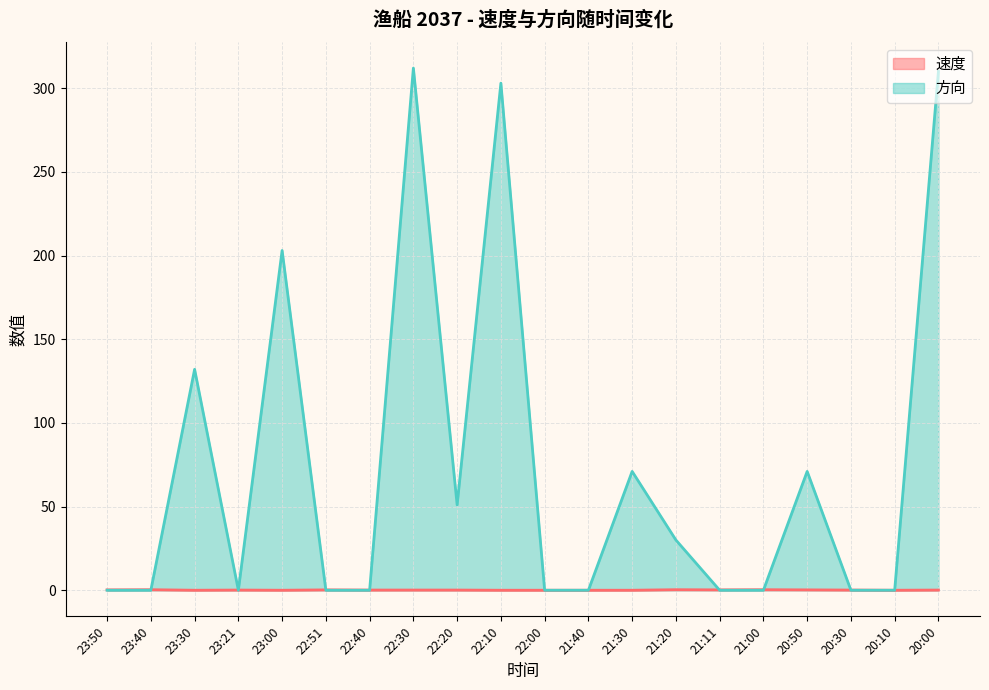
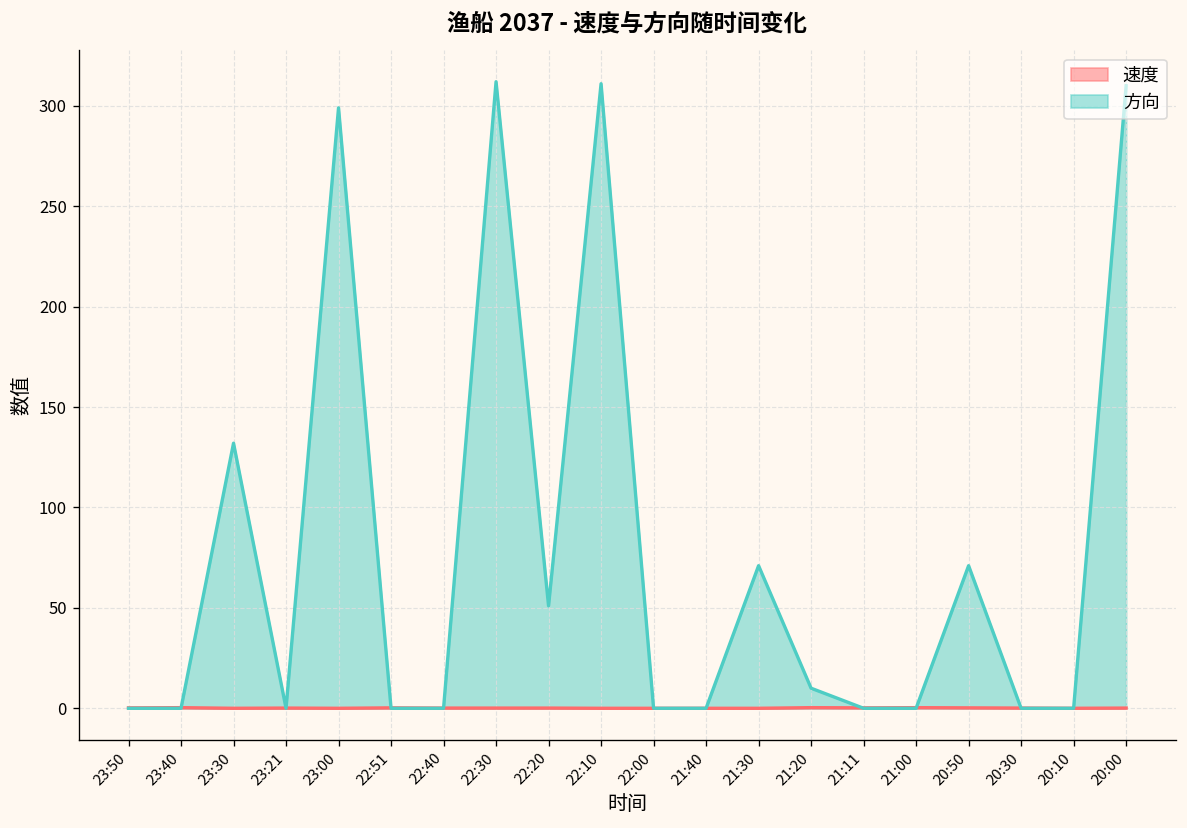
方向, 23:00: 203 -> 299
方向, 22:10: 303 -> 311
方向, 21:20: 30 -> 10
